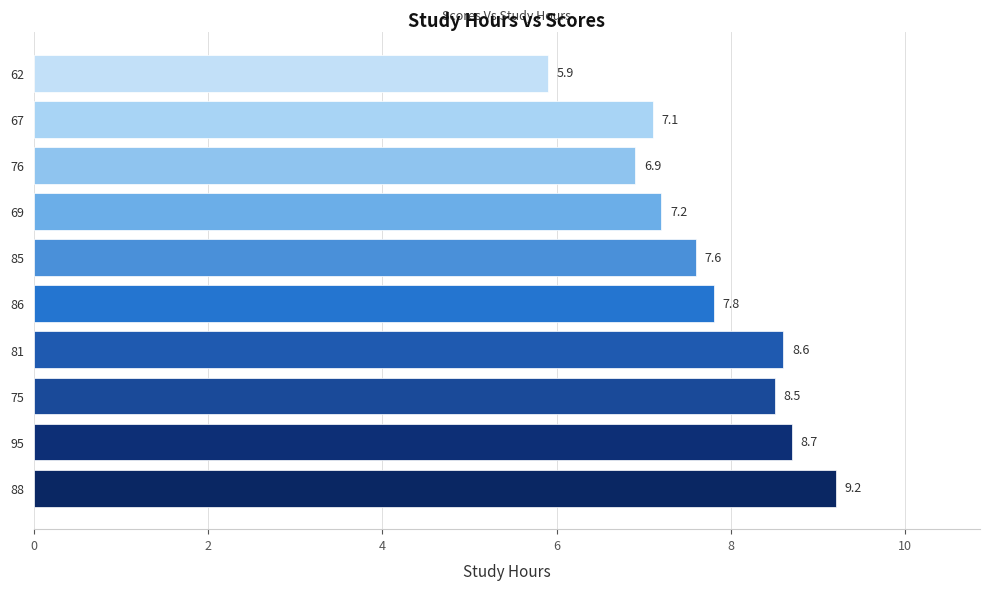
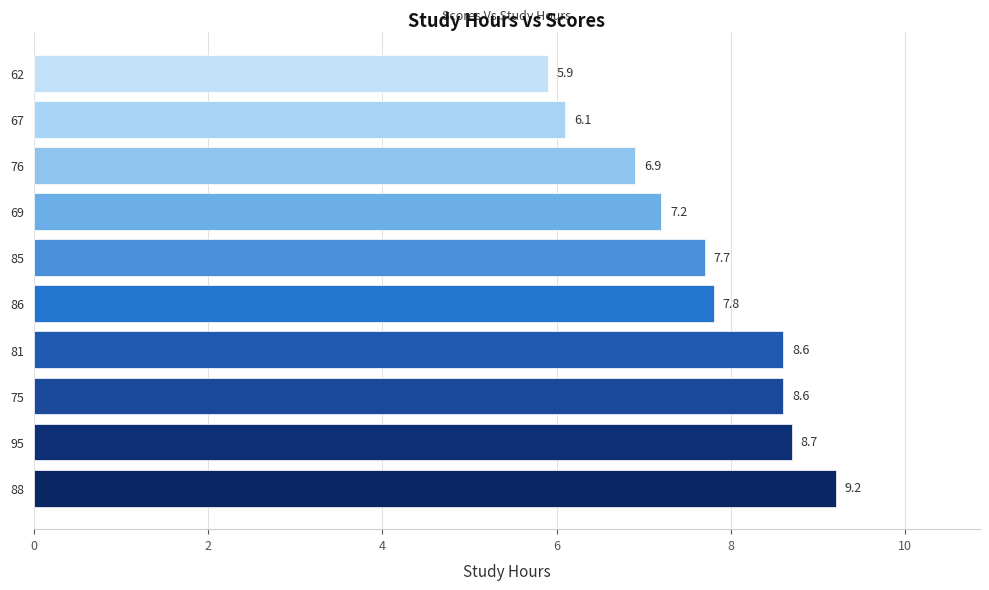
67: 7.1 -> 6.1
85: 7.6 -> 7.7
75: 8.5 -> 8.6
